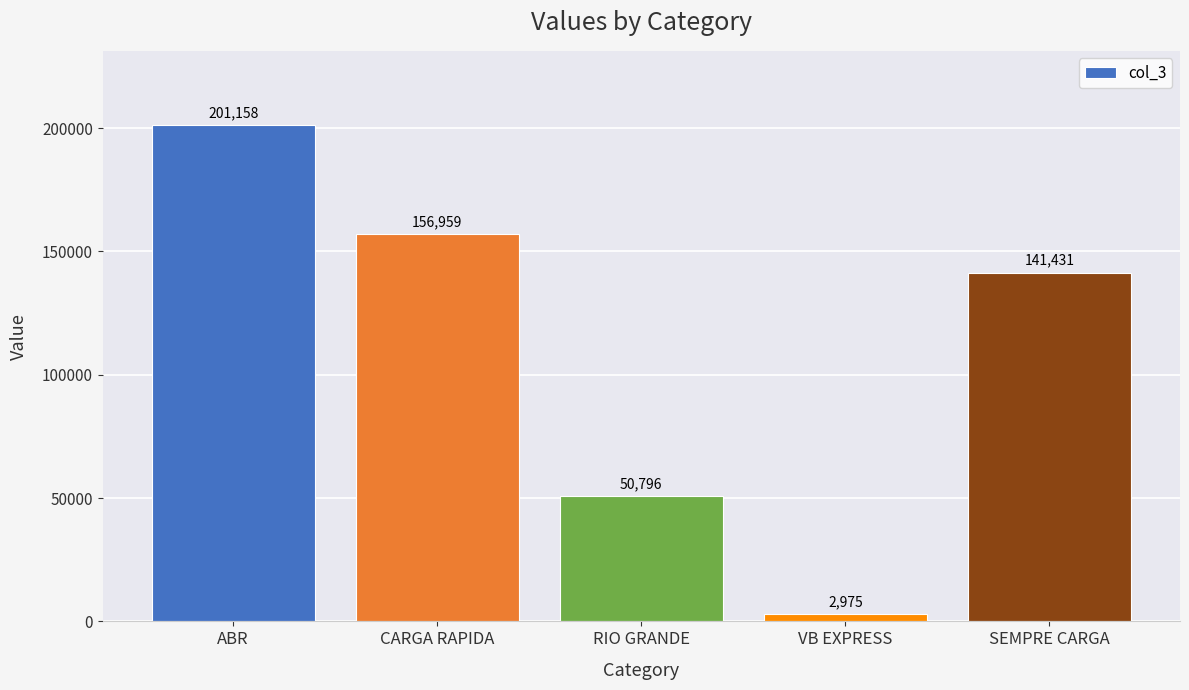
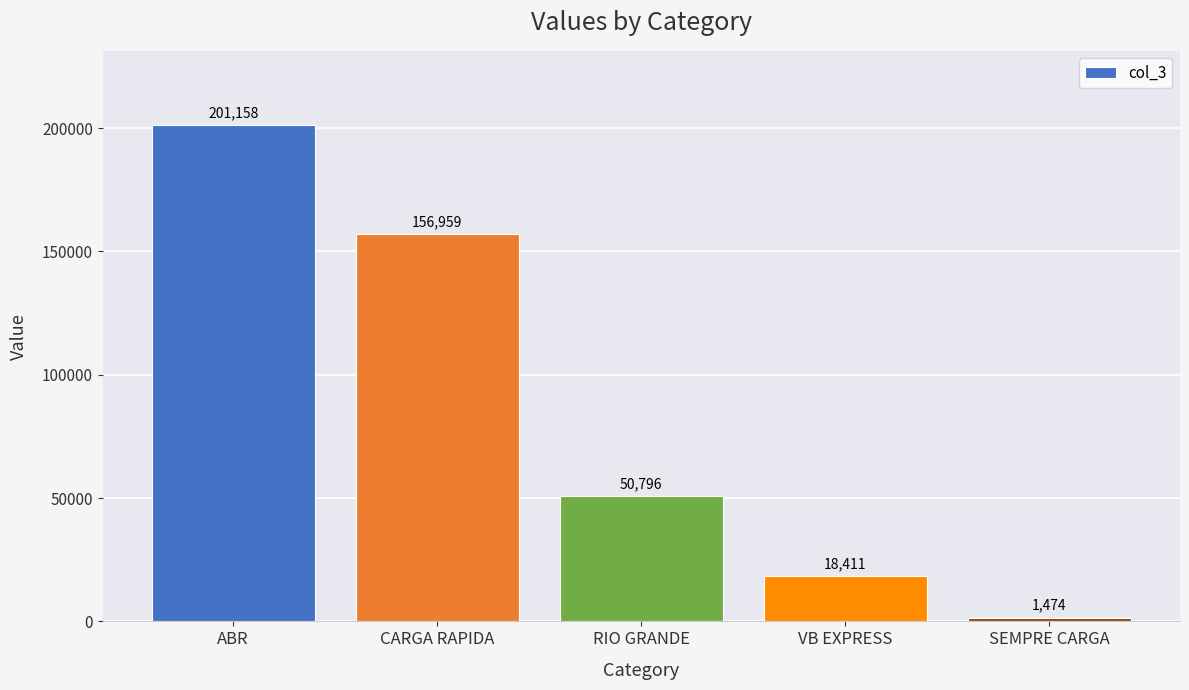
VB EXPRESS: 2,975 -> 18,411
SEMPRE CARGA: 141,431 -> 1,474
